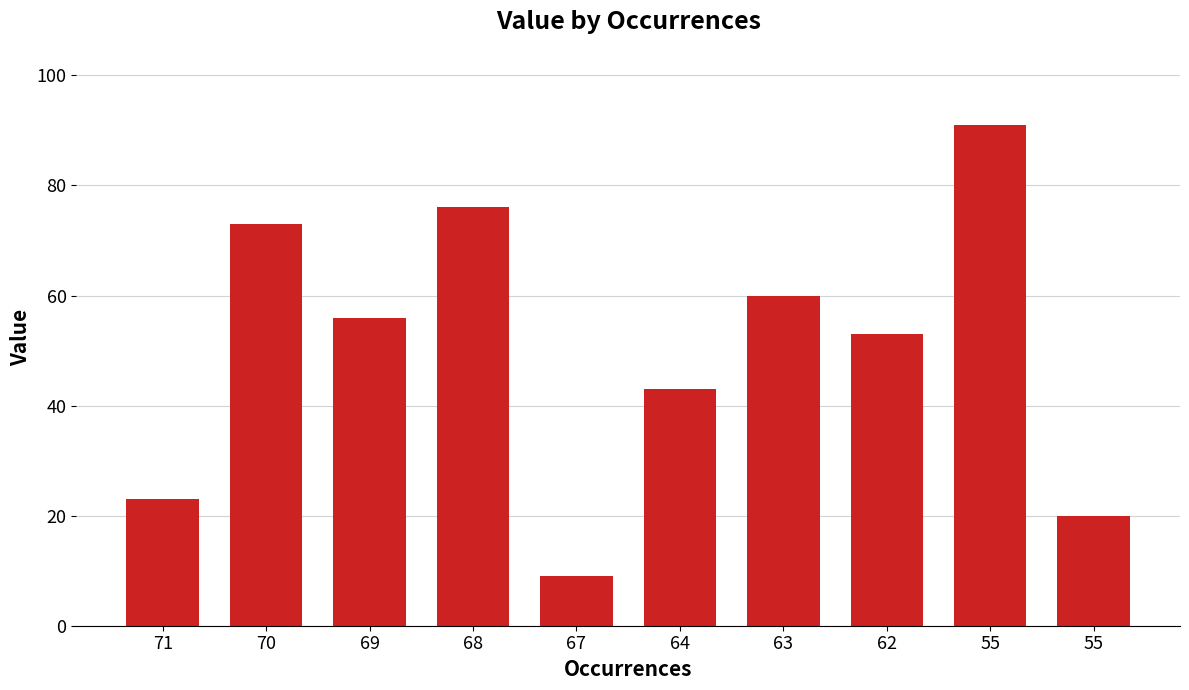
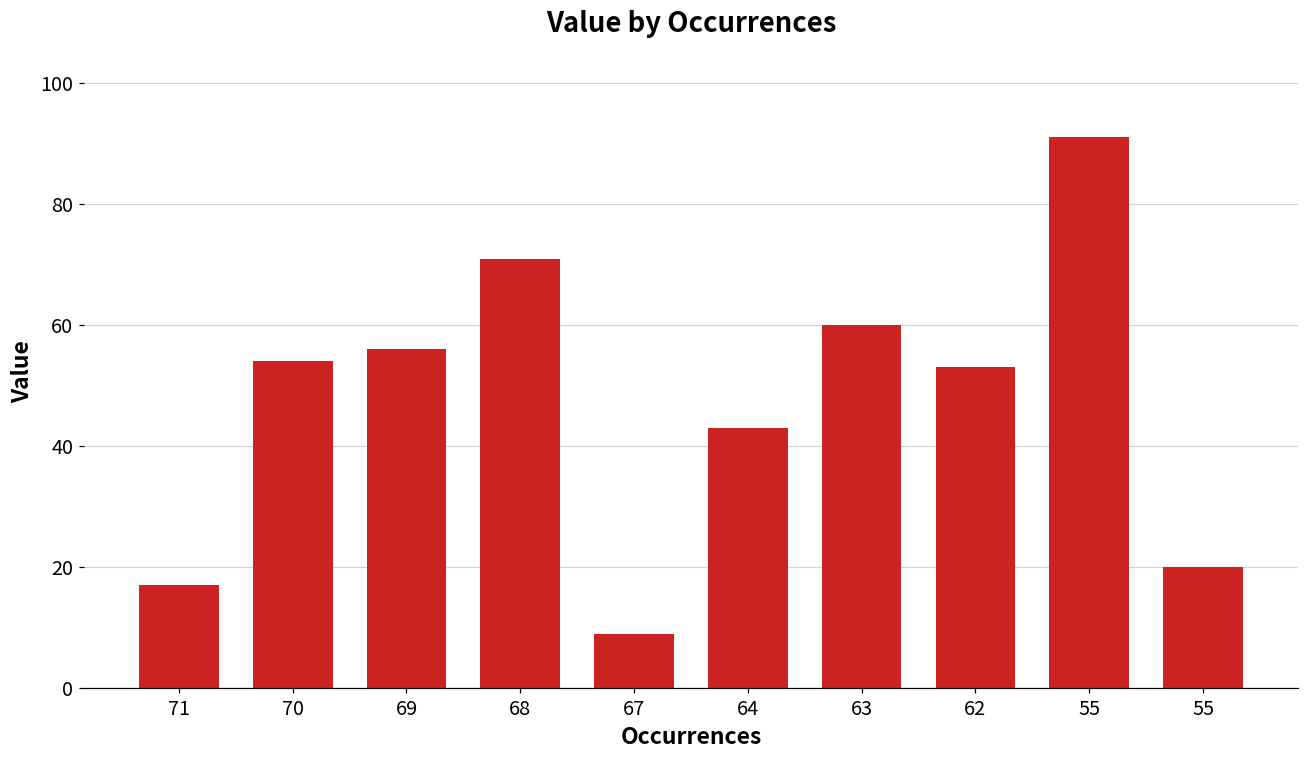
71: 23 -> 17
70: 73 -> 54
68: 76 -> 71
